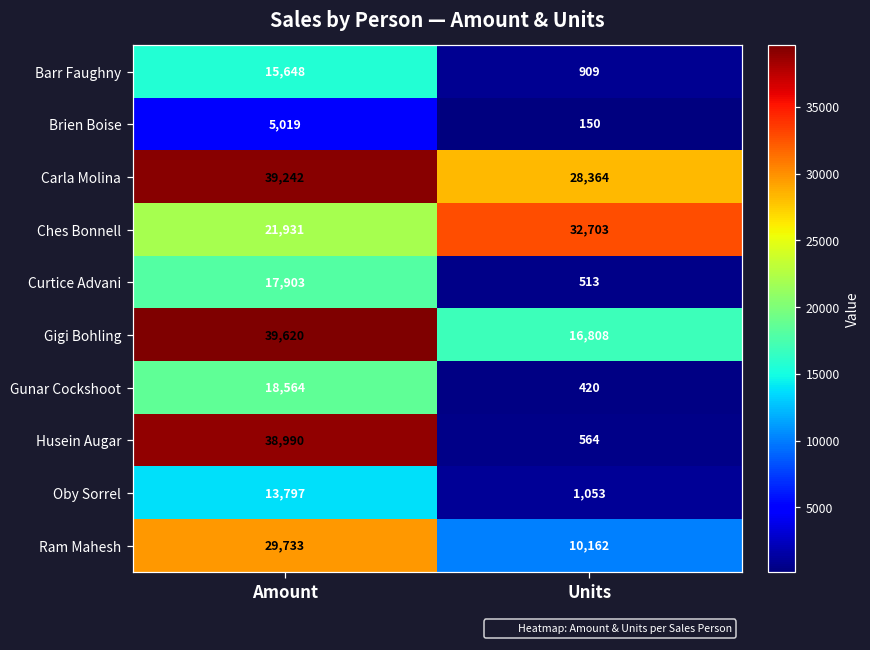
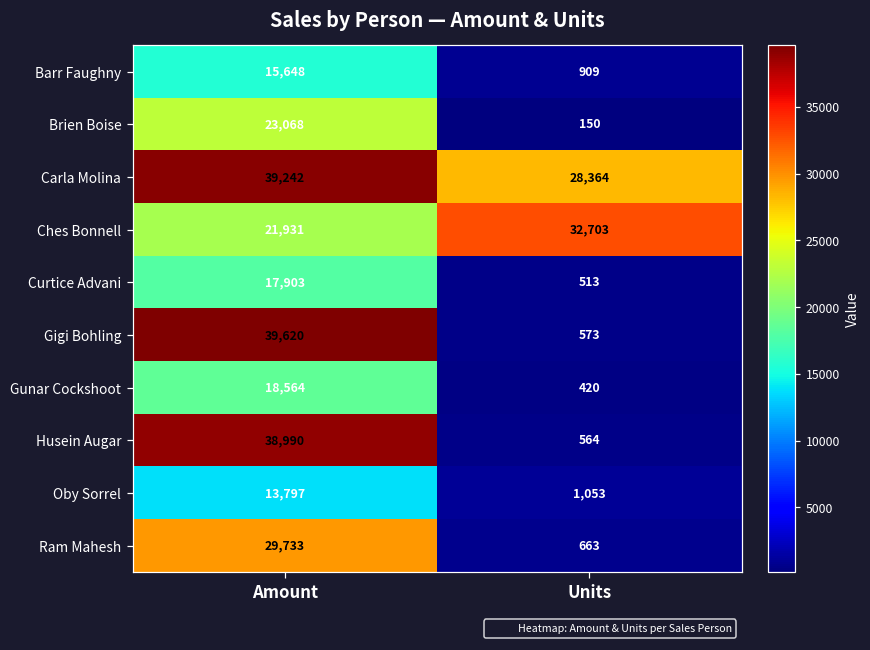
Brien Boise, Amount: 5,019 -> 23,068
Gigi Bohling, Units: 16,808 -> 573
Ram Mahesh, Units: 10,162 -> 663
